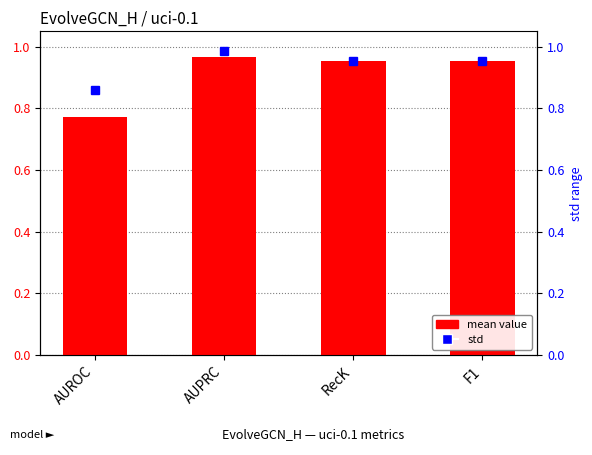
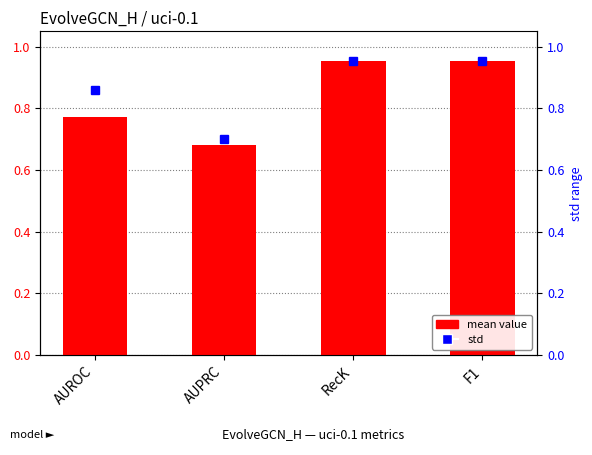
mean value, AUPRC: 0.97 -> 0.68
